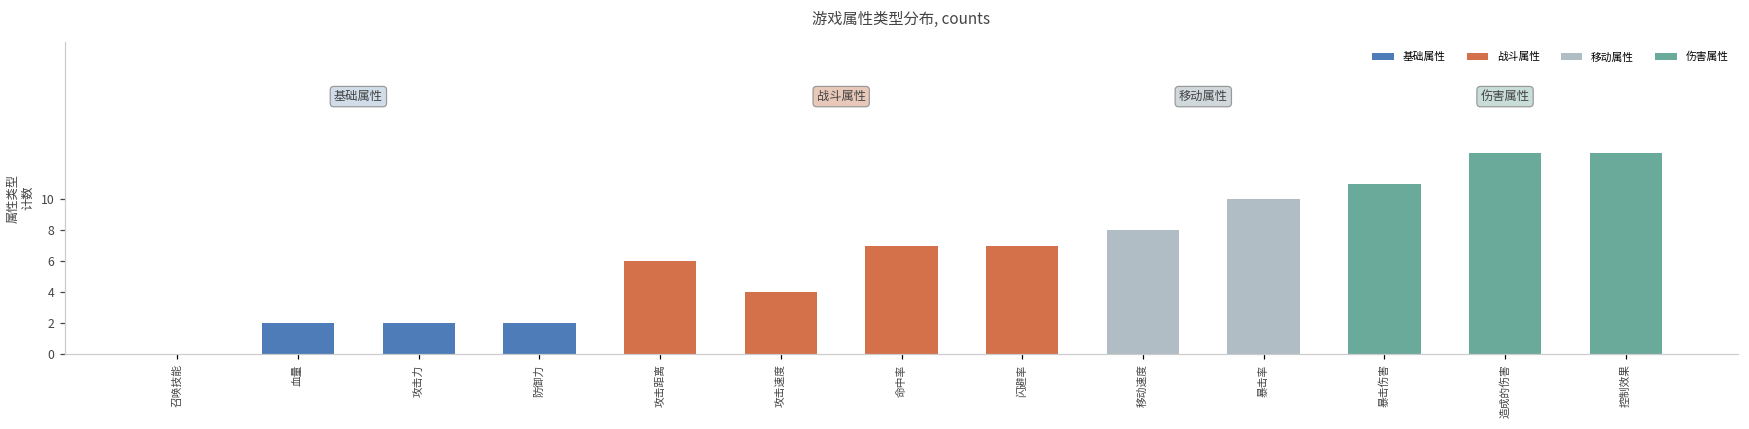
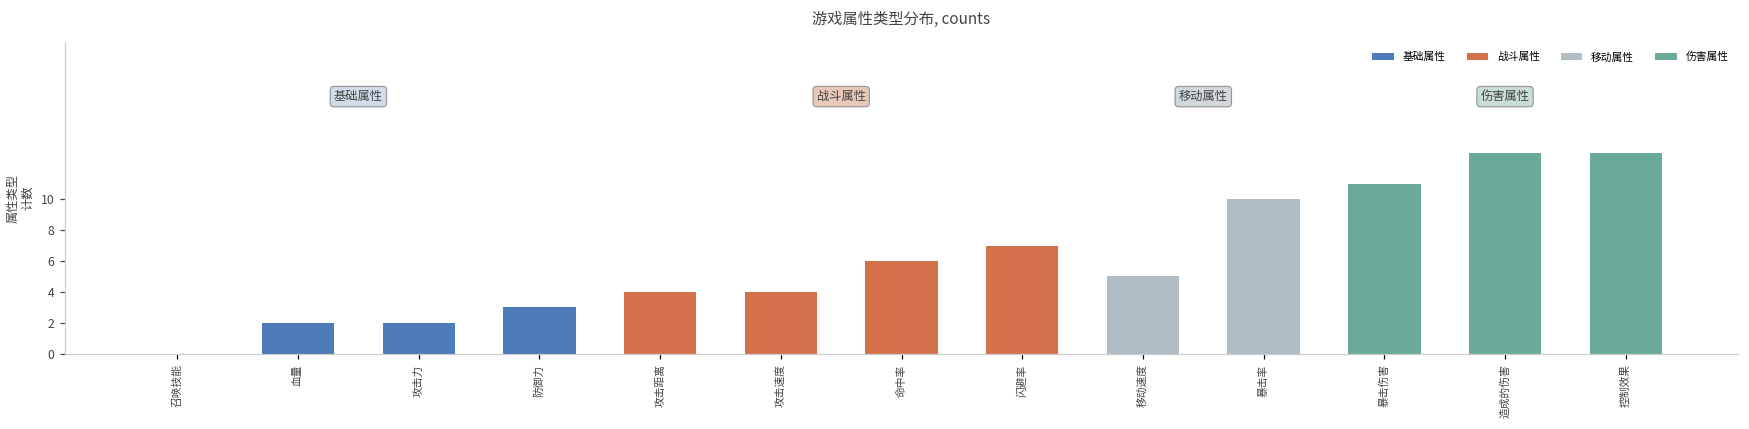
基础属性, 防御力: 2 -> 3
战斗属性, 攻击距离: 6 -> 4
战斗属性, 命中率: 7 -> 6
移动属性, 移动速度: 8 -> 5
